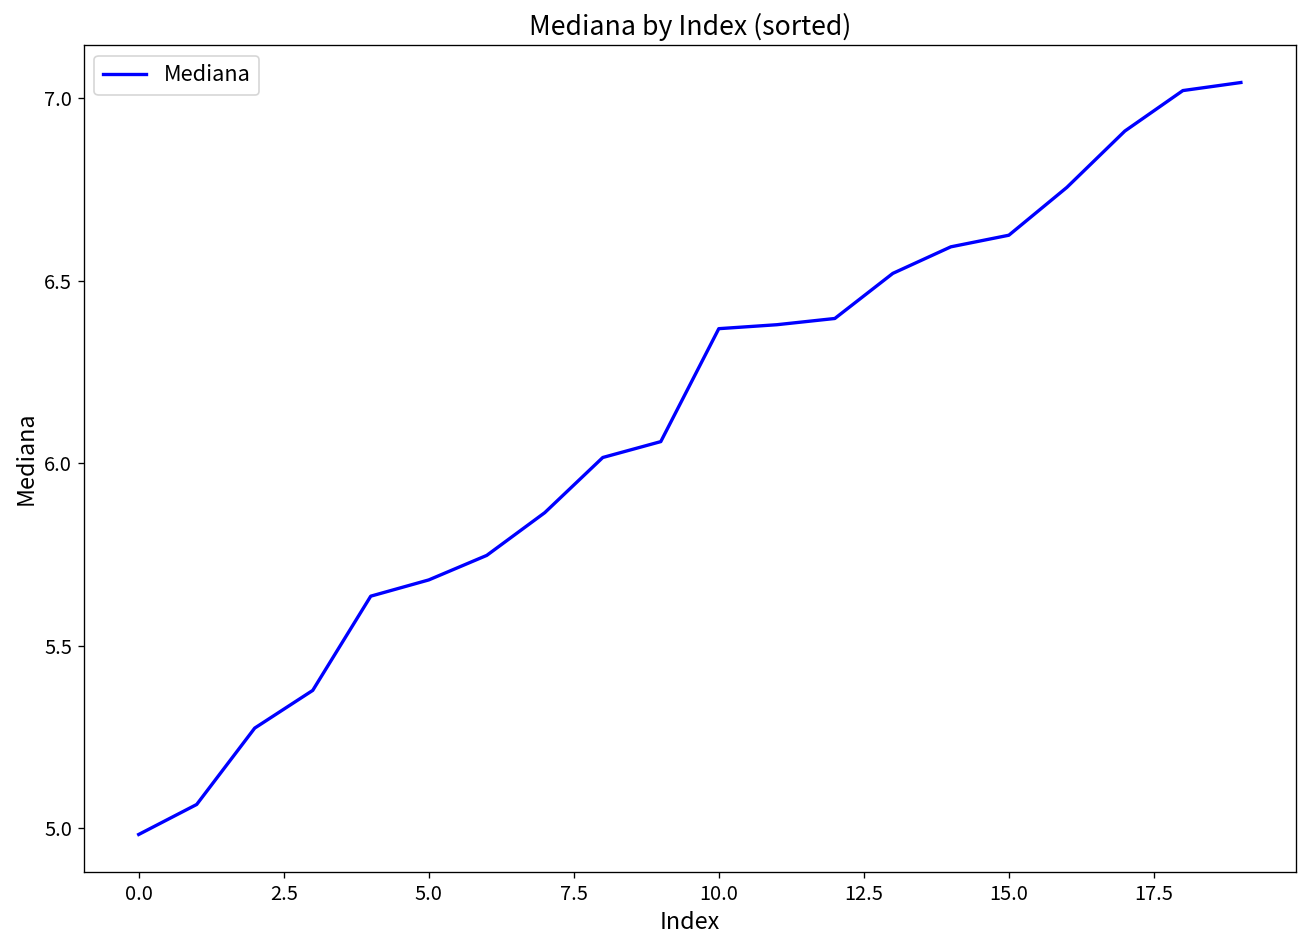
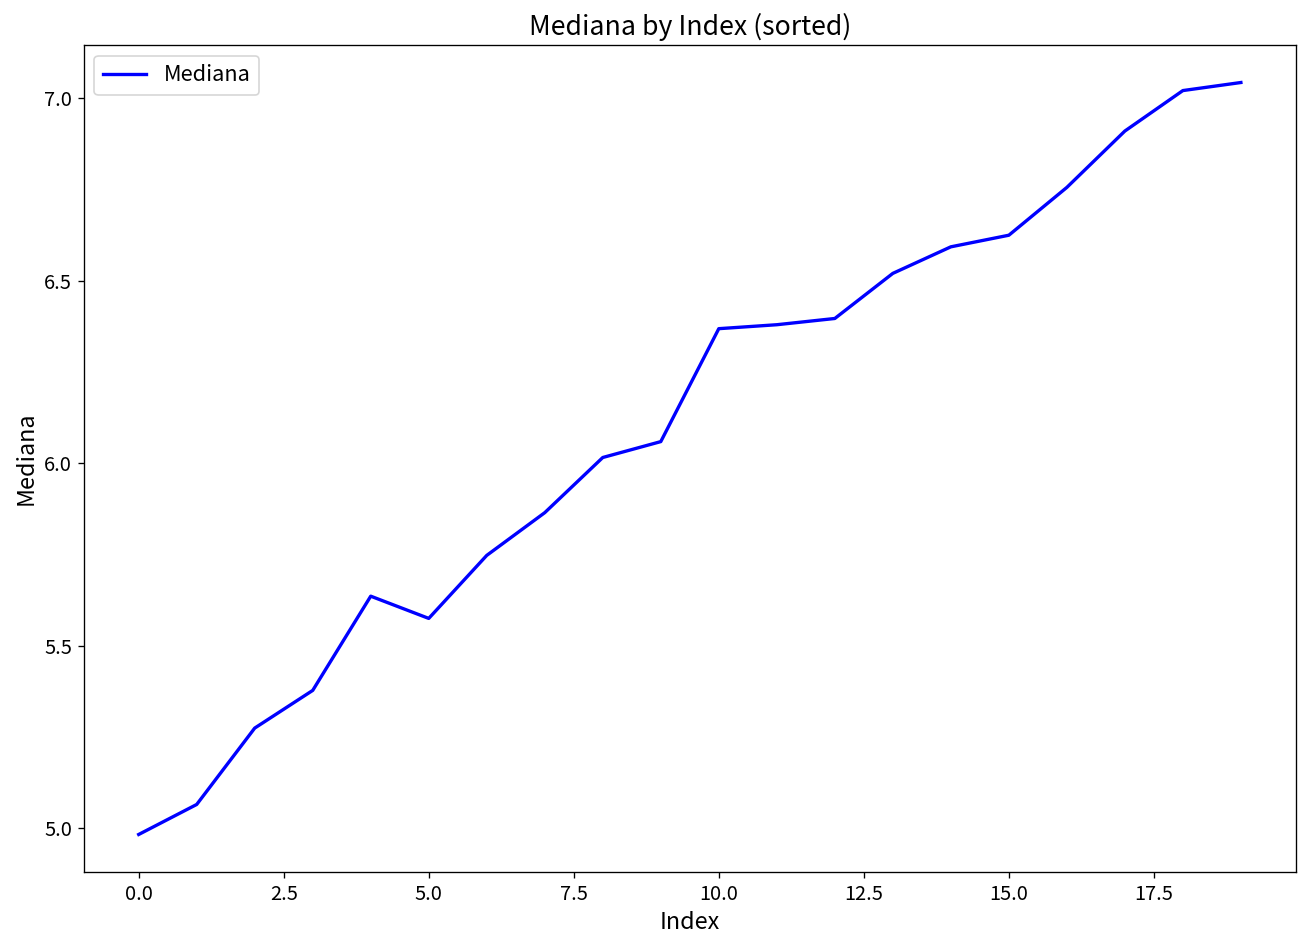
5.0: 5.68 -> 5.58
